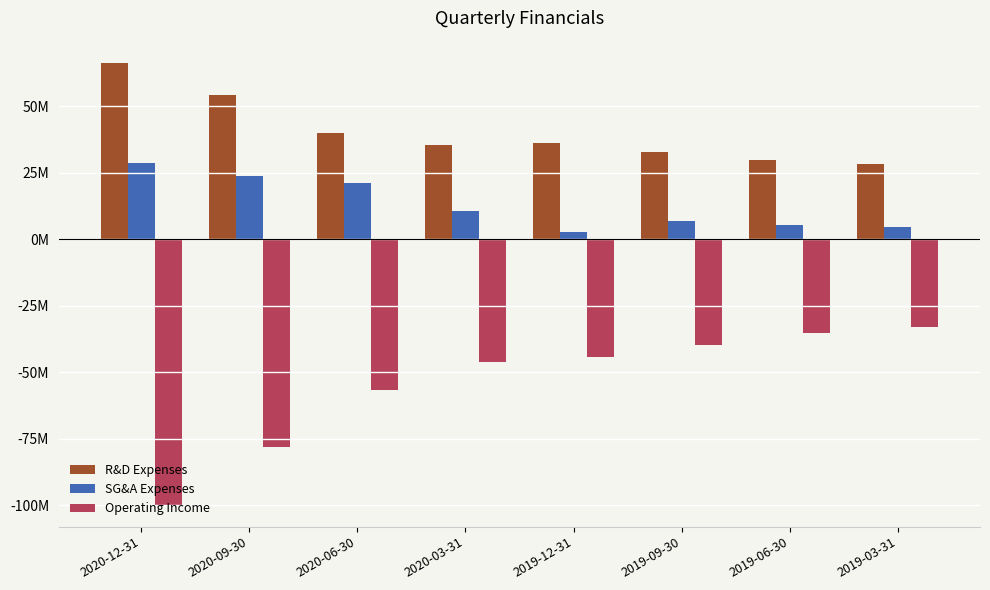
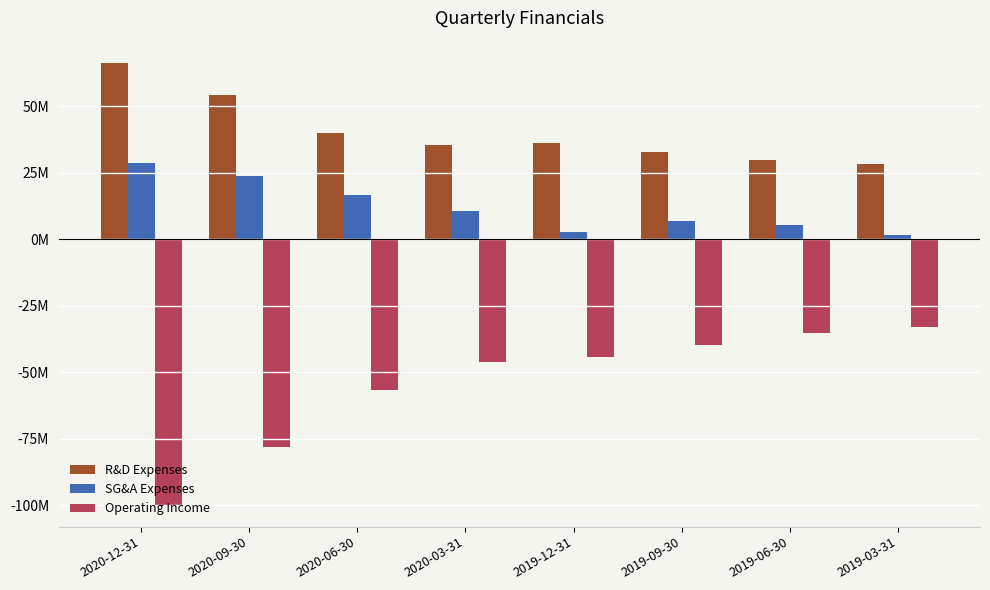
SG&A Expenses, 2020-06-30: 21000000 -> 17000000
SG&A Expenses, 2019-03-31: 5000000 -> 2000000
